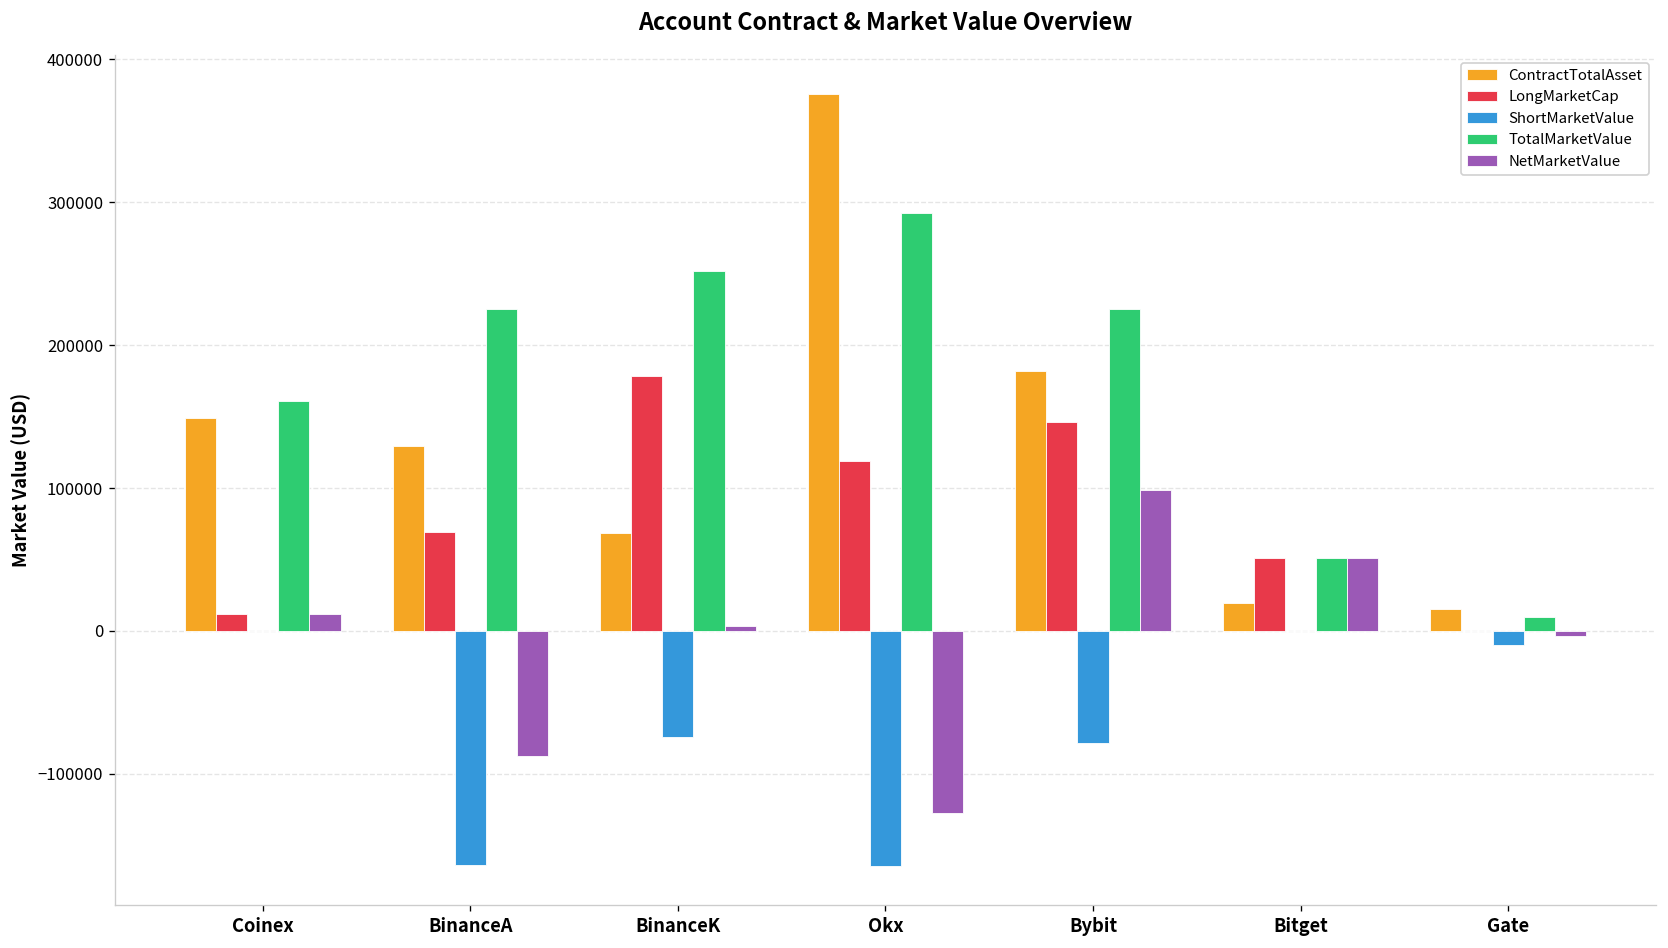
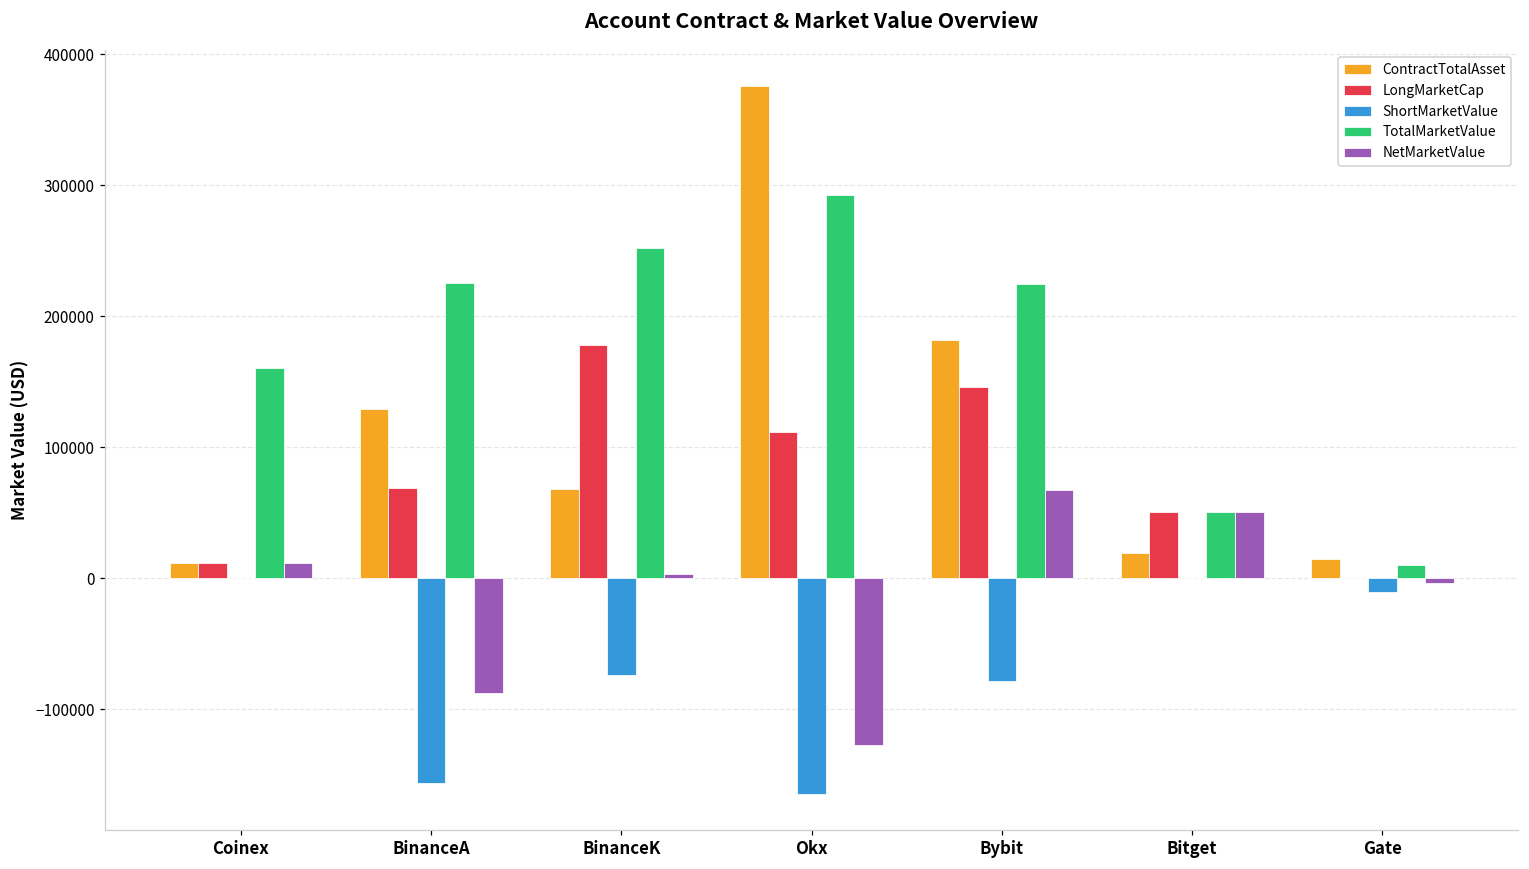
ContractTotalAsset, Coinex: 149000 -> 12000
ShortMarketValue, BinanceA: -164000 -> -156000
LongMarketCap, Okx: 119000 -> 112000
NetMarketValue, Bybit: 99000 -> 68000
